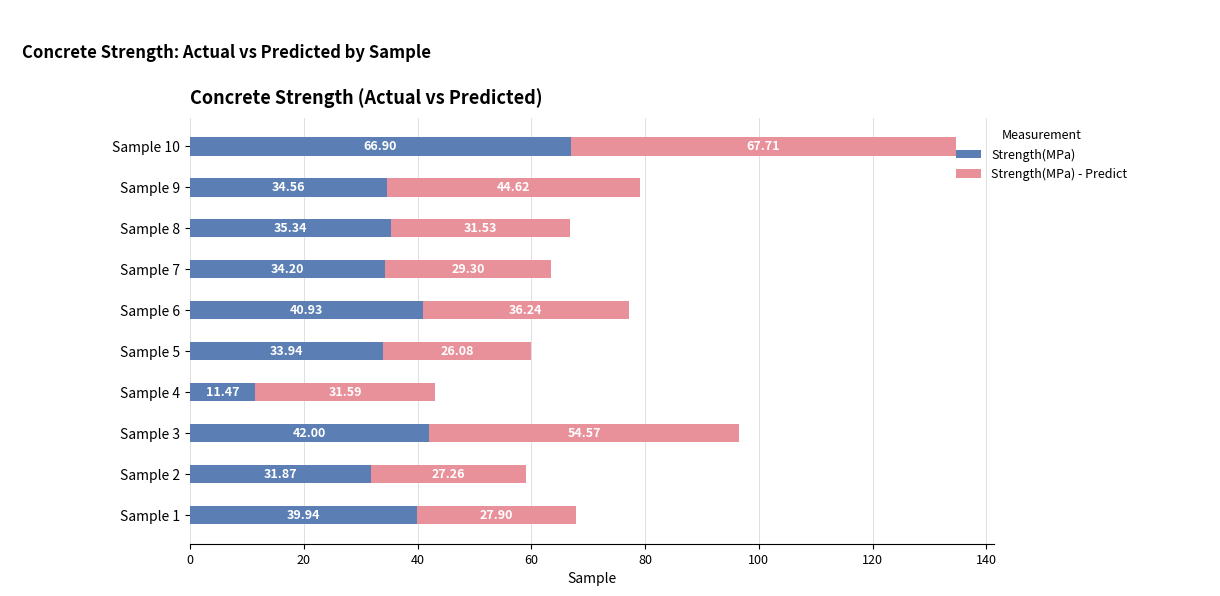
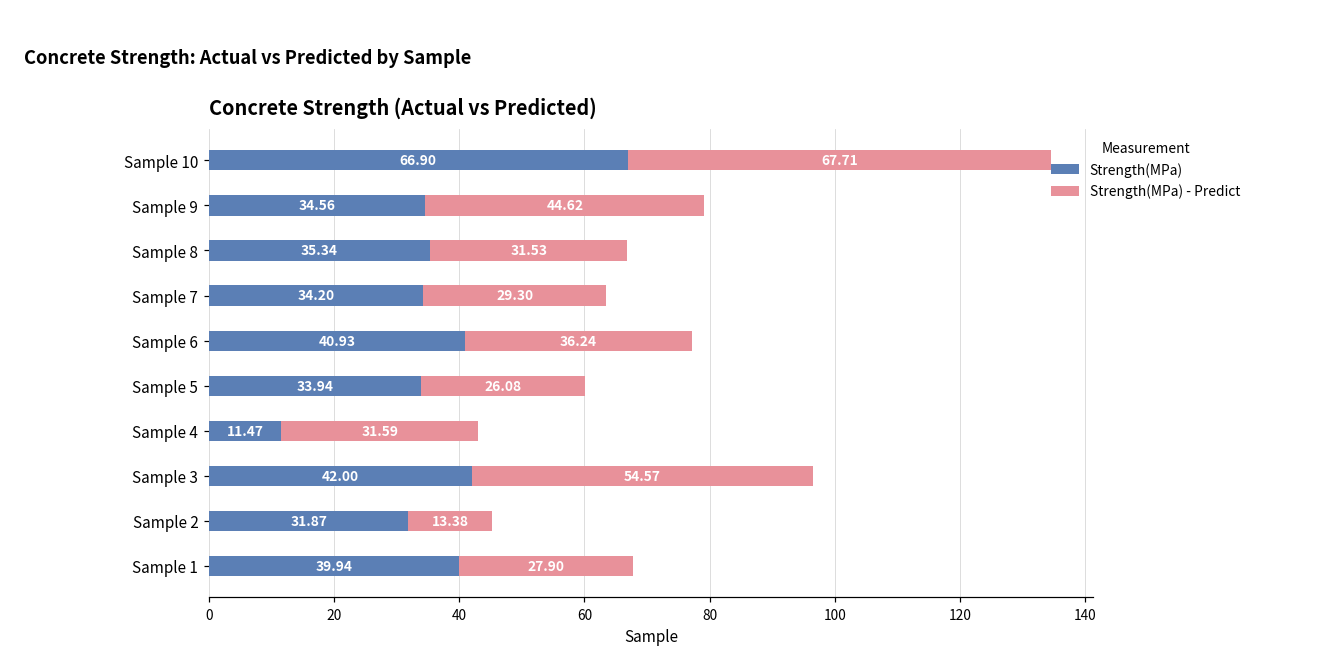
Strength(MPa) - Predict, Sample 2: 27.26 -> 13.38
